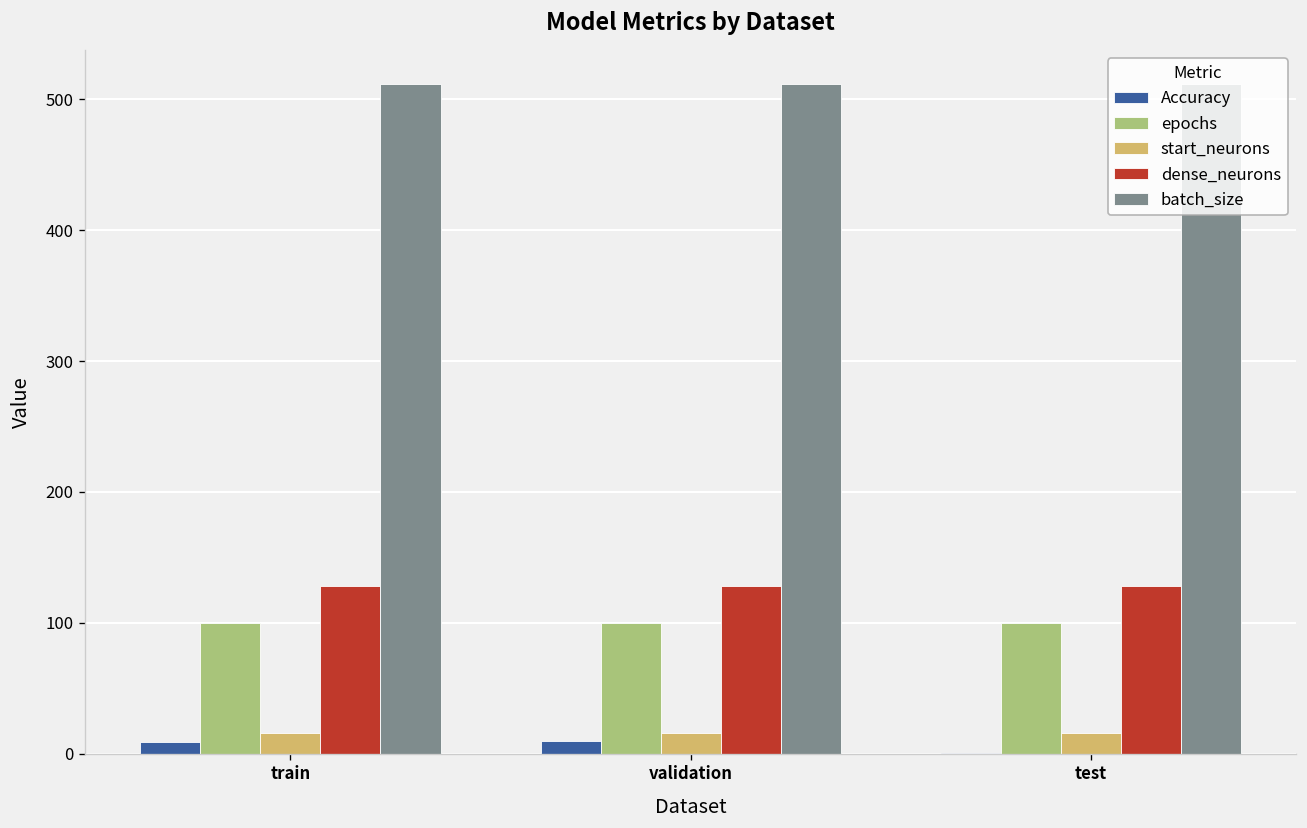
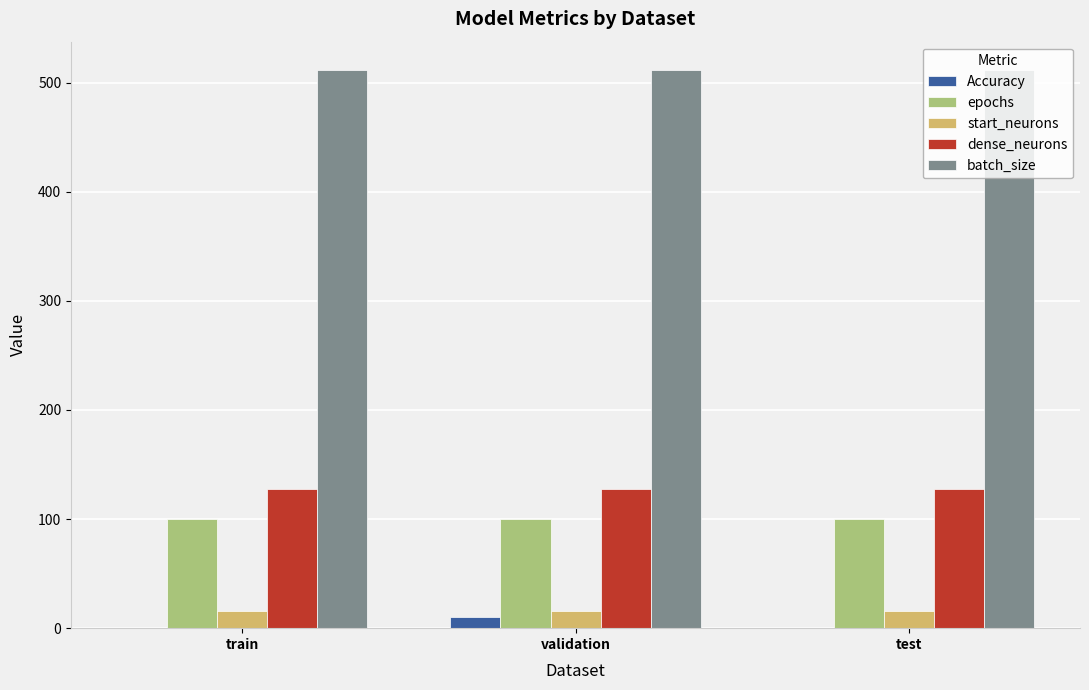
Accuracy, train: 9 -> 1
